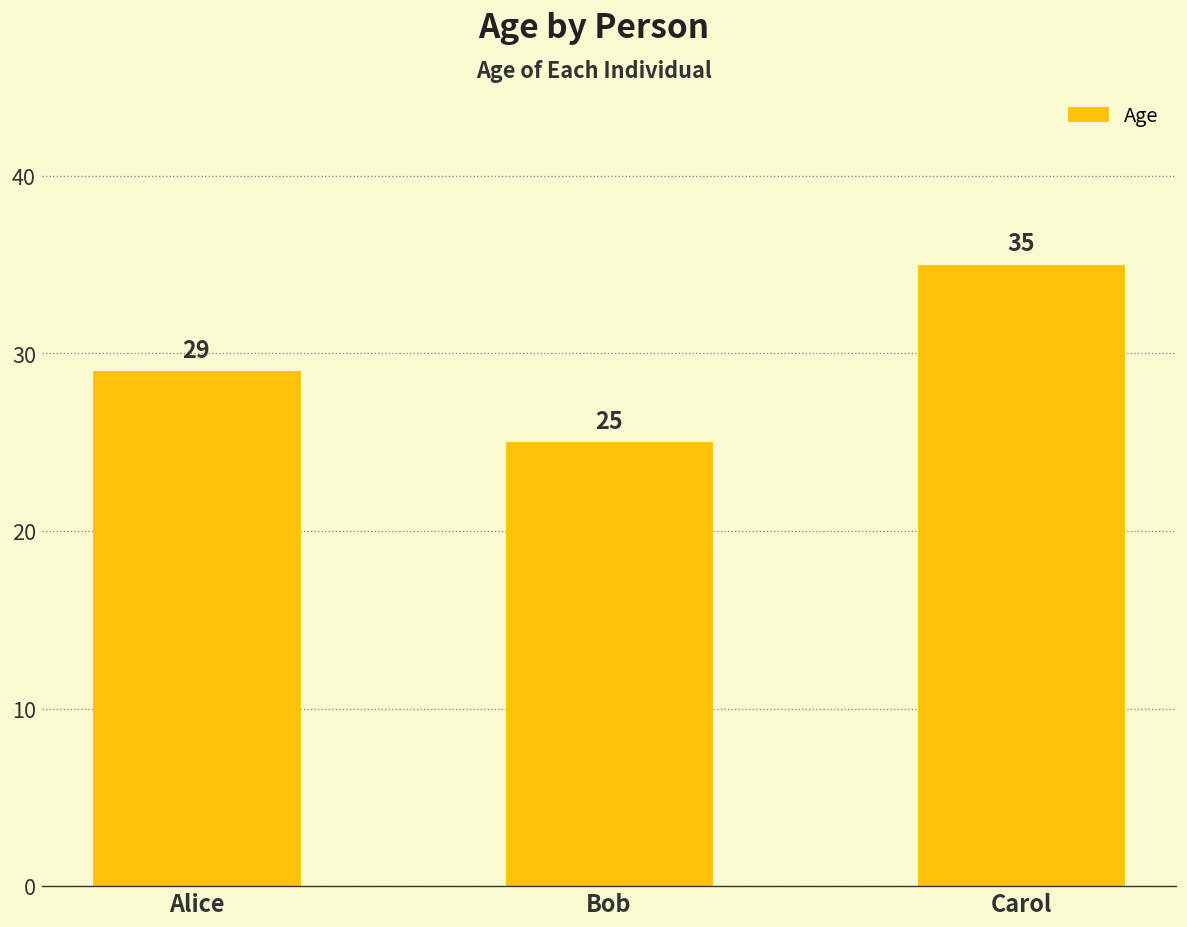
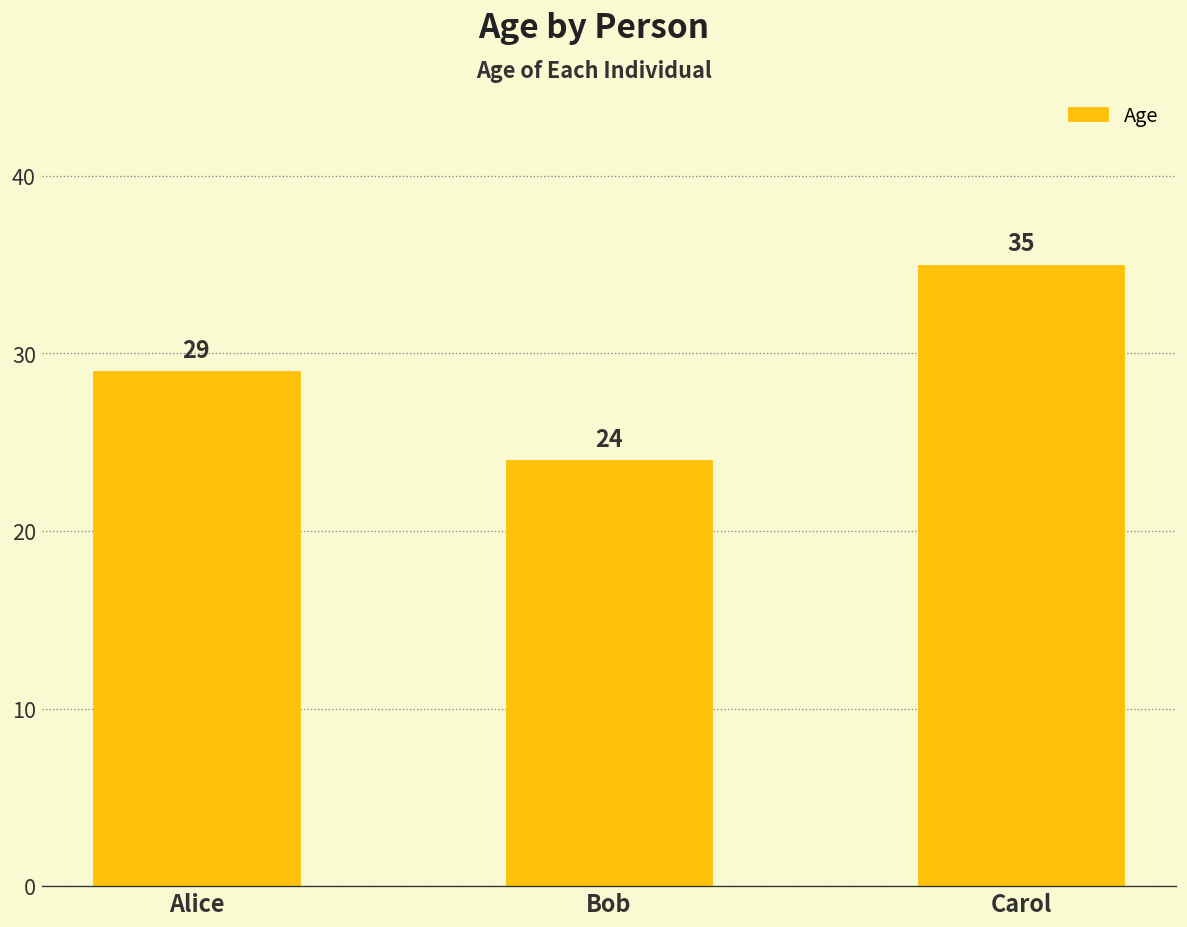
Bob: 25 -> 24
